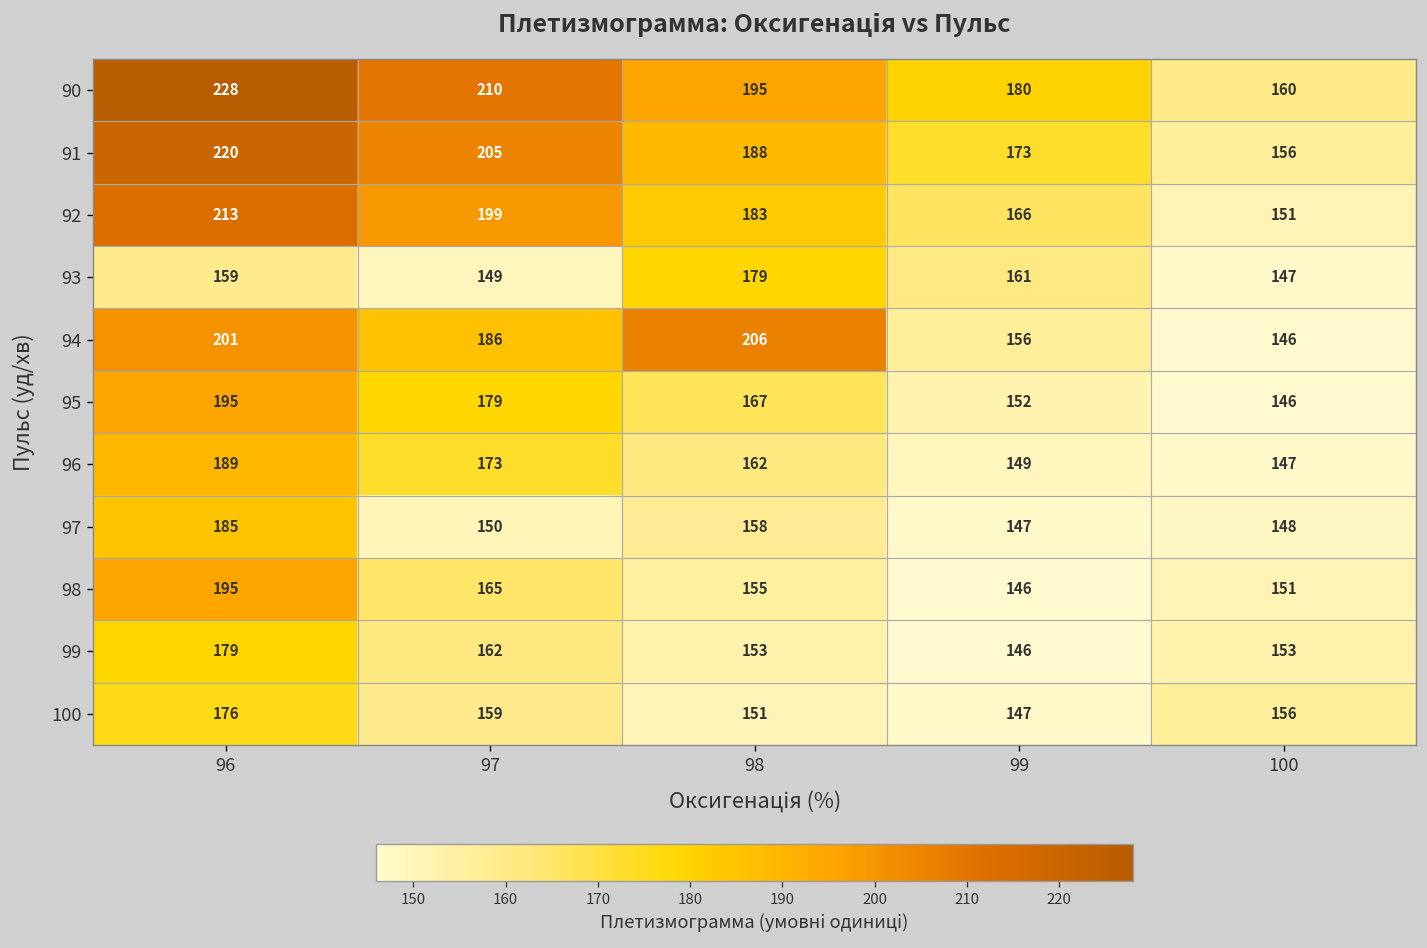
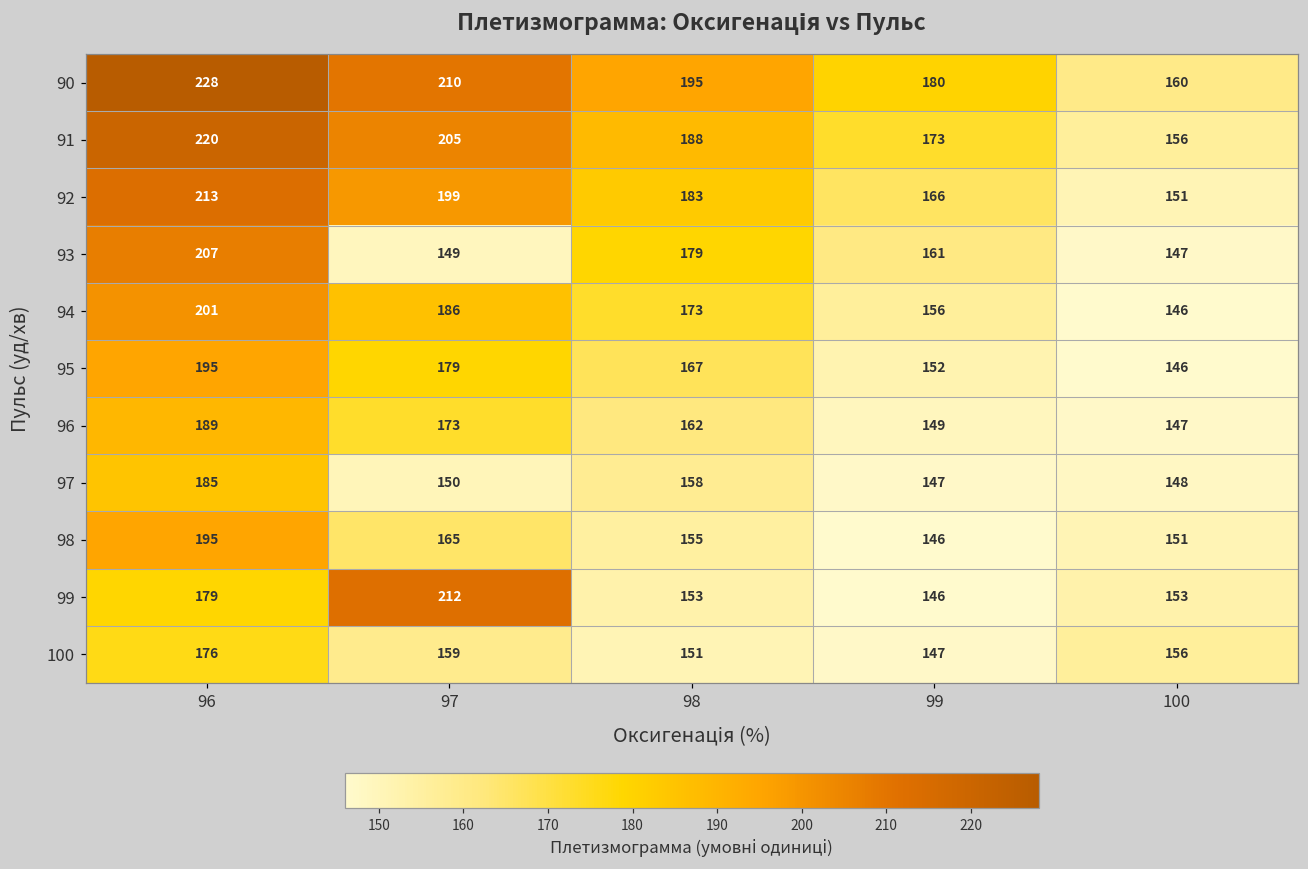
93, 96: 159 -> 207
94, 98: 206 -> 173
99, 97: 162 -> 212
